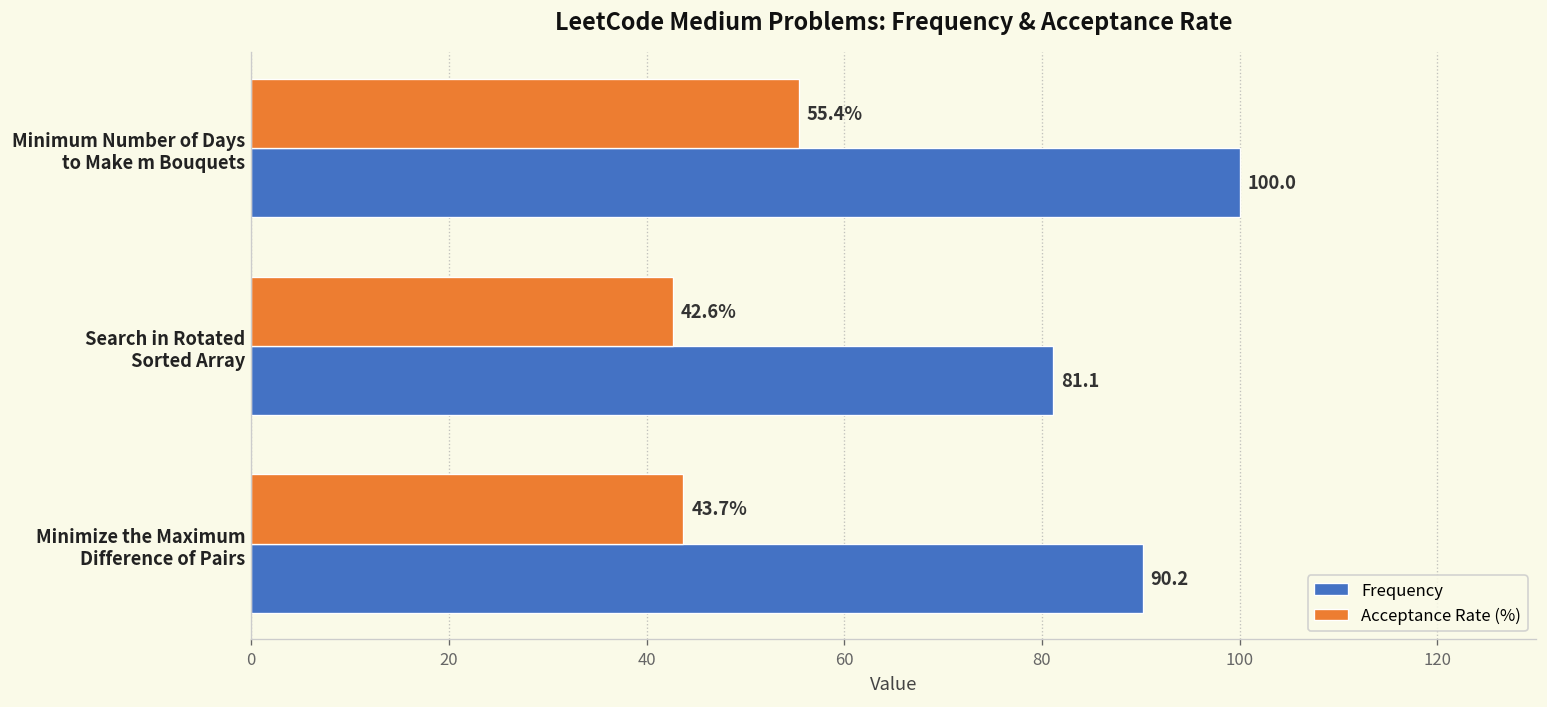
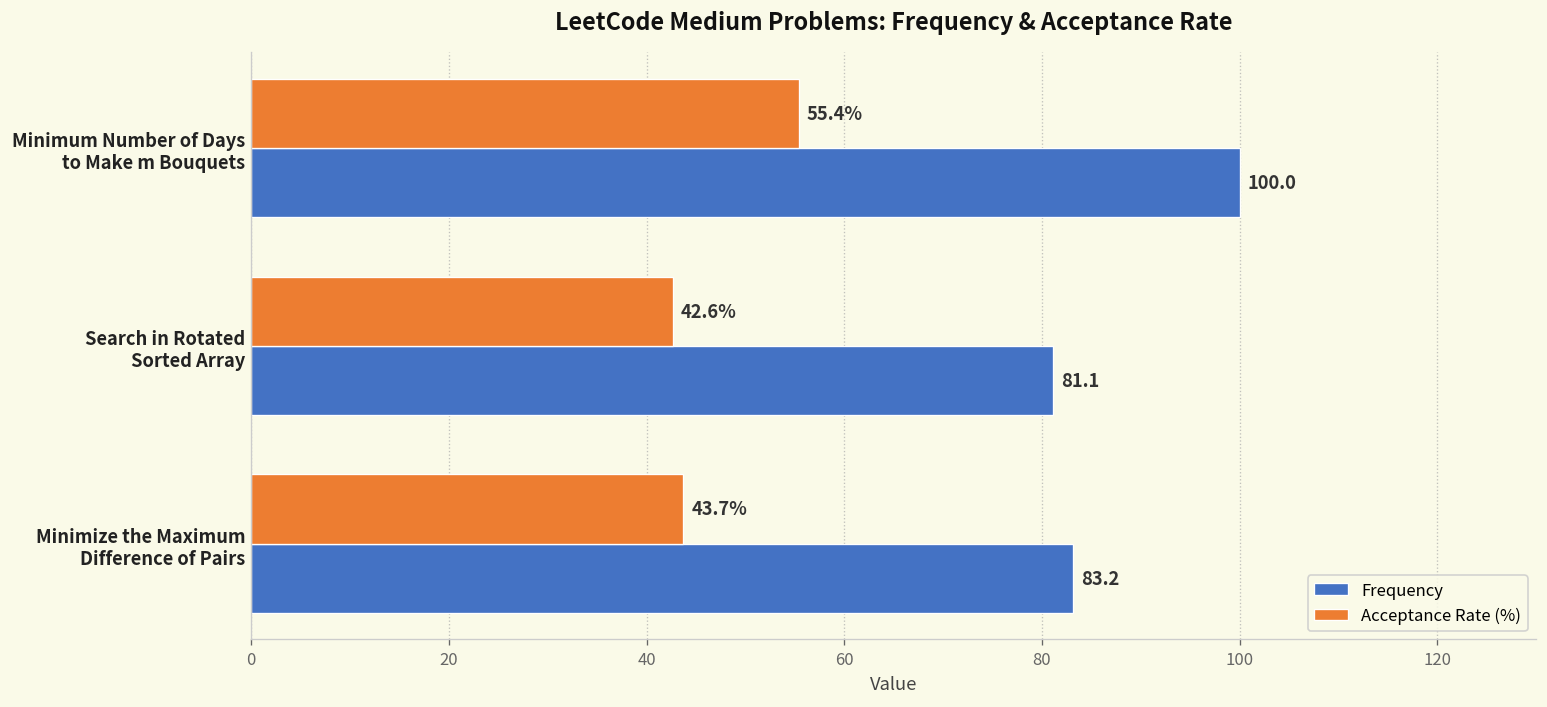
Frequency, Minimize the Maximum Difference of Pairs: 90.2 -> 83.2
